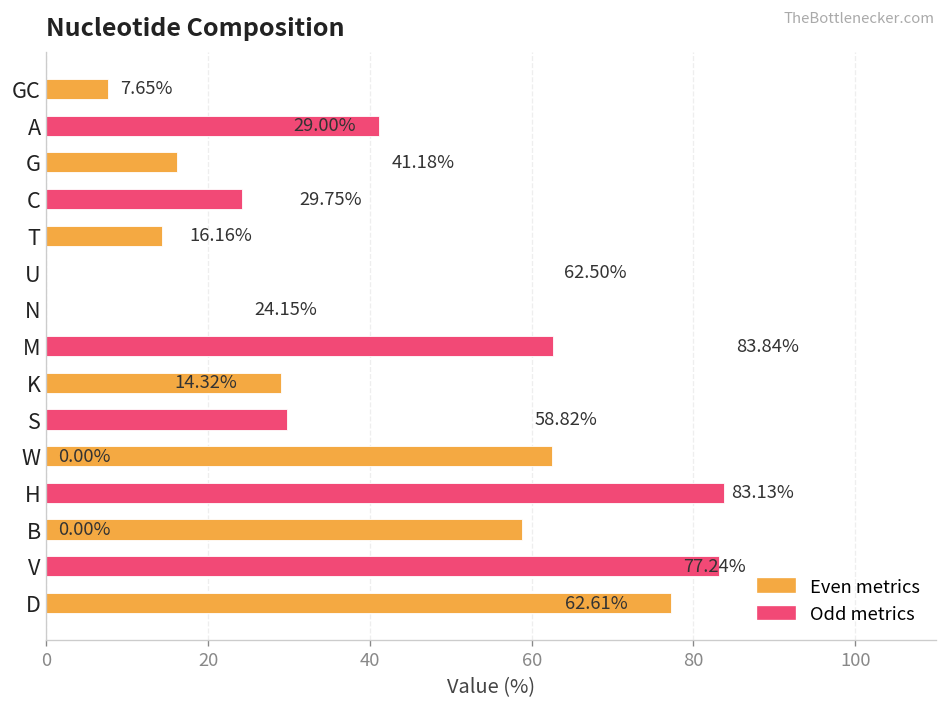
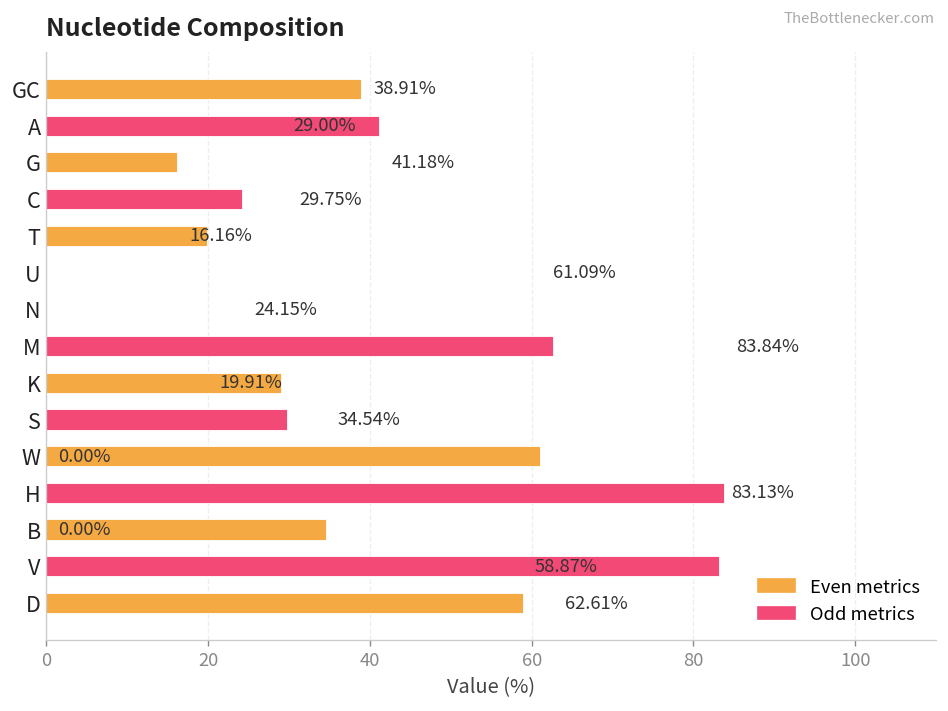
Even metrics, GC: 7.65% -> 38.91%
Even metrics, T: 14.32% -> 19.91%
Even metrics, W: 62.50% -> 61.09%
Even metrics, B: 58.82% -> 34.54%
Even metrics, D: 77.24% -> 58.87%
